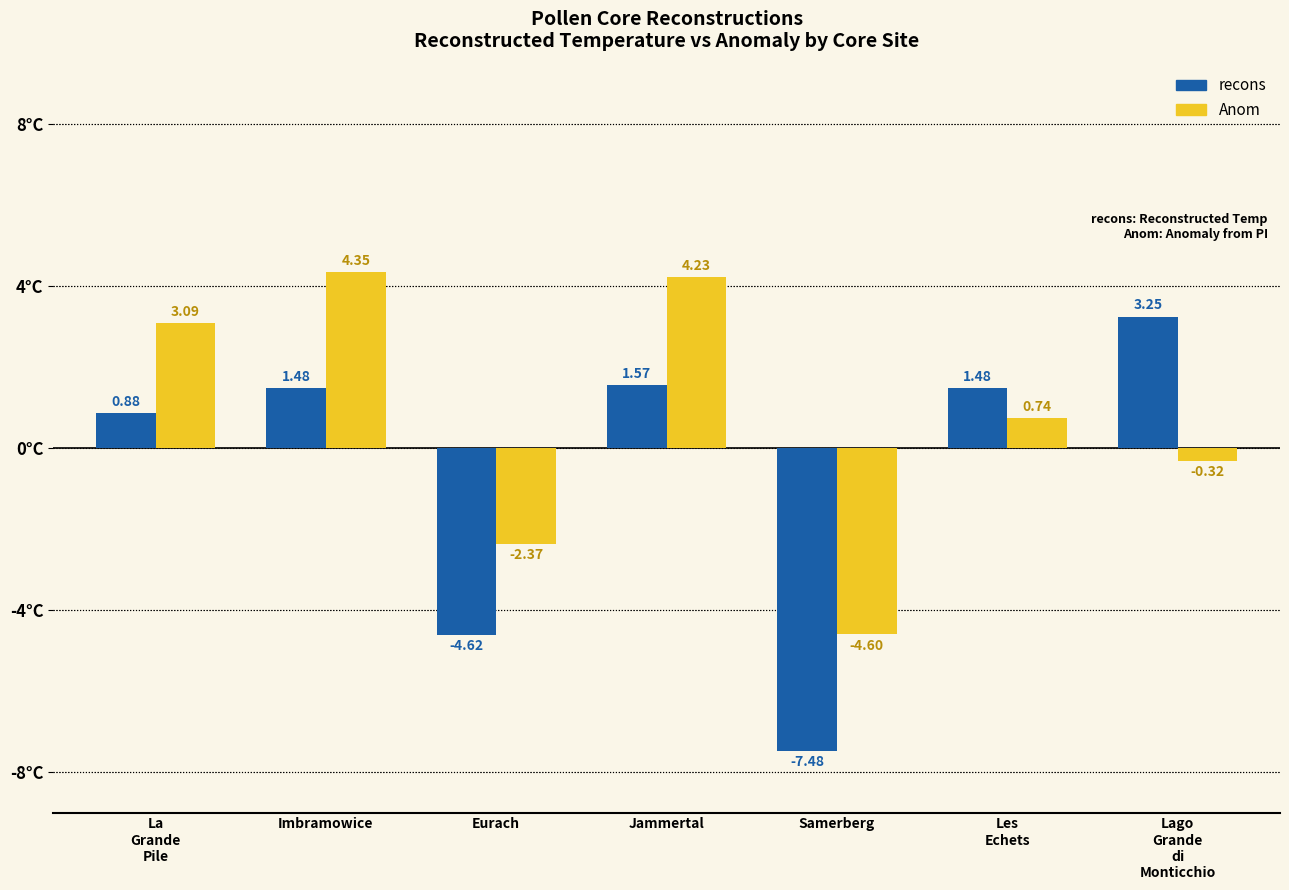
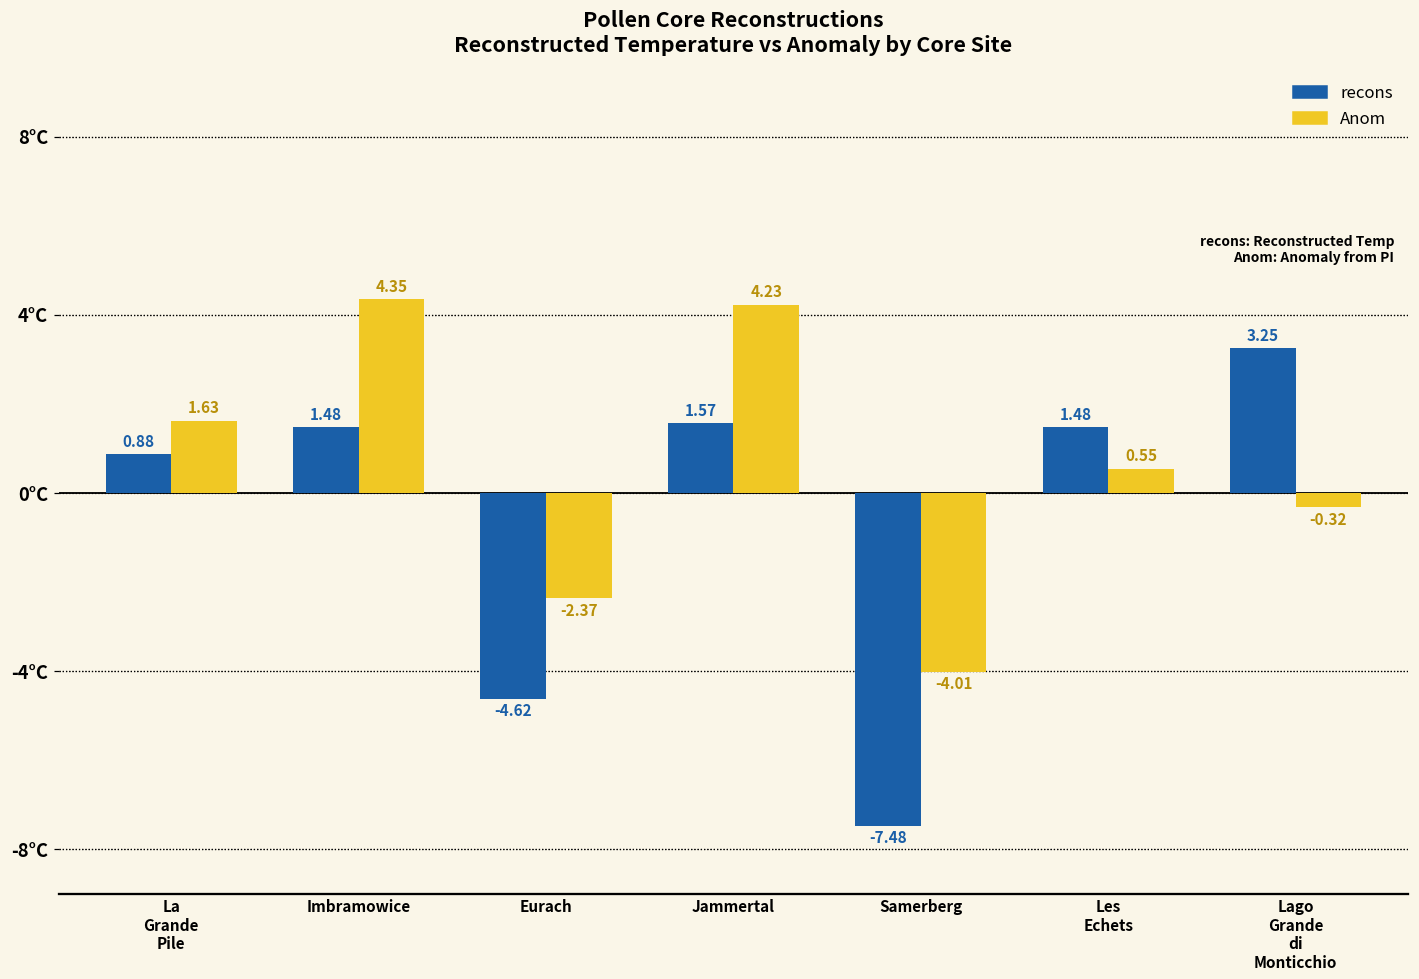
Anom, La Grande Pile: 3.09 -> 1.63
Anom, Samerberg: -4.60 -> -4.01
Anom, Les Echets: 0.74 -> 0.55
